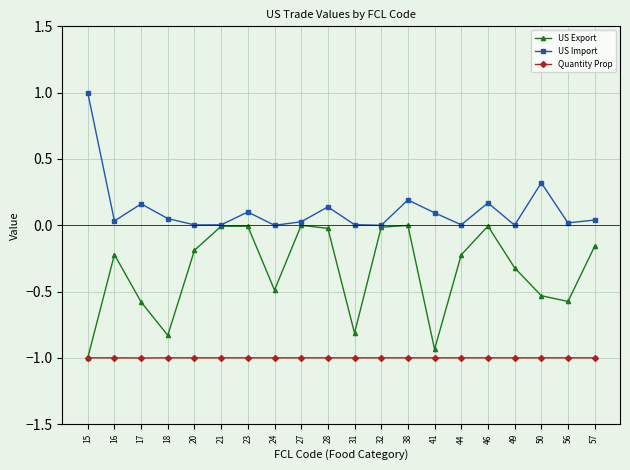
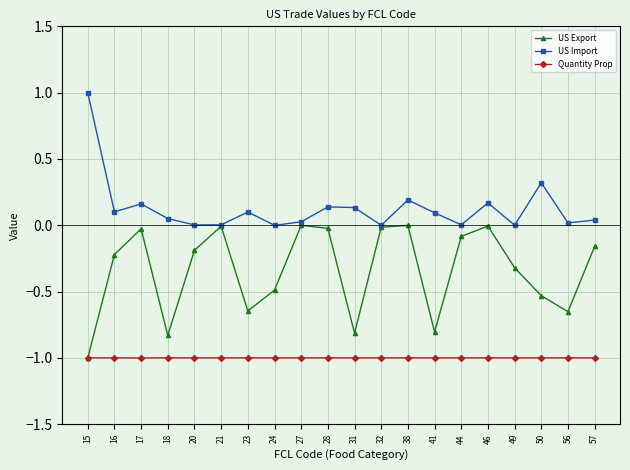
US Import, 16: 0.03 -> 0.10
US Export, 17: -0.58 -> -0.03
US Export, 23: -0.01 -> -0.65
US Import, 31: 0.01 -> 0.13
US Export, 41: -0.93 -> -0.80
US Export, 44: -0.22 -> -0.08
US Export, 56: -0.57 -> -0.65
